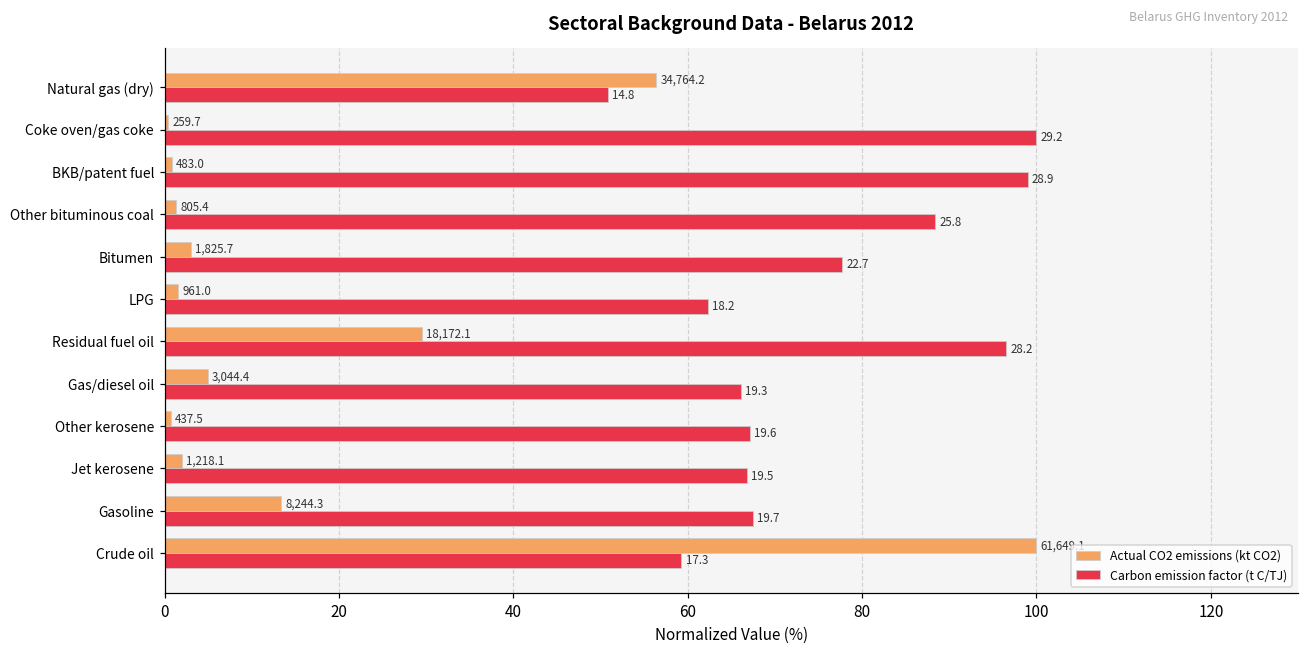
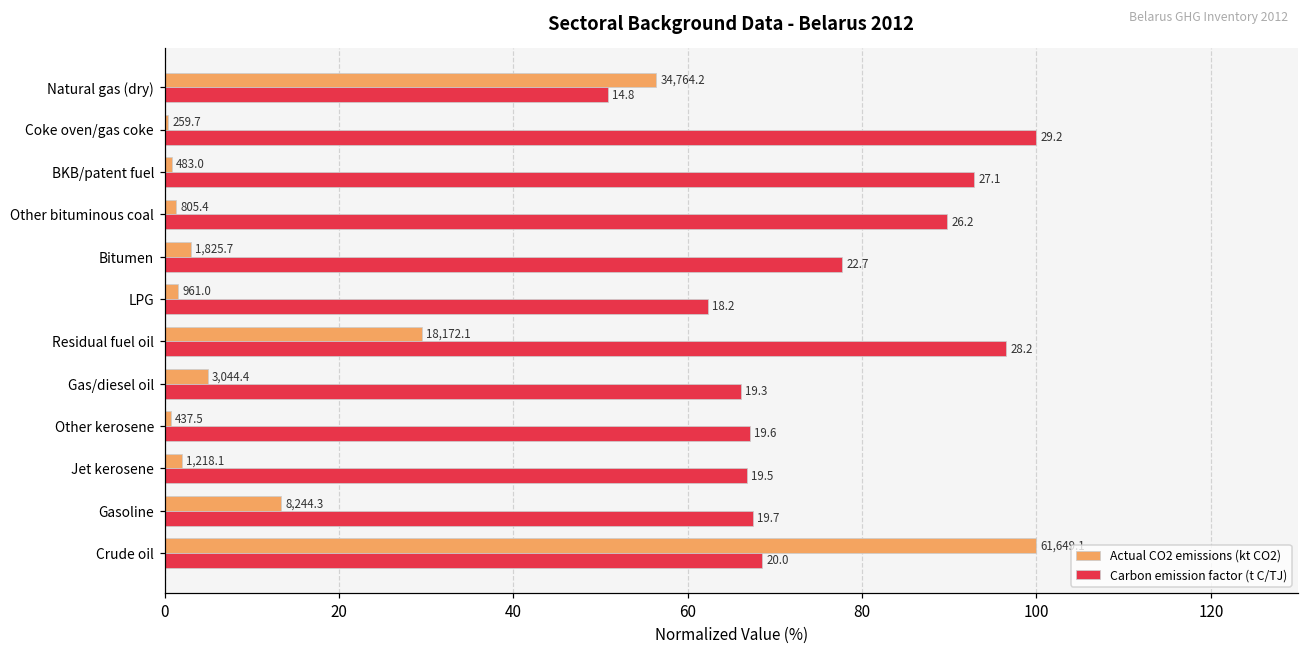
Carbon emission factor (t C/TJ), BKB/patent fuel: 28.9 -> 27.1
Carbon emission factor (t C/TJ), Other bituminous coal: 25.8 -> 26.2
Carbon emission factor (t C/TJ), Crude oil: 17.3 -> 20.0
